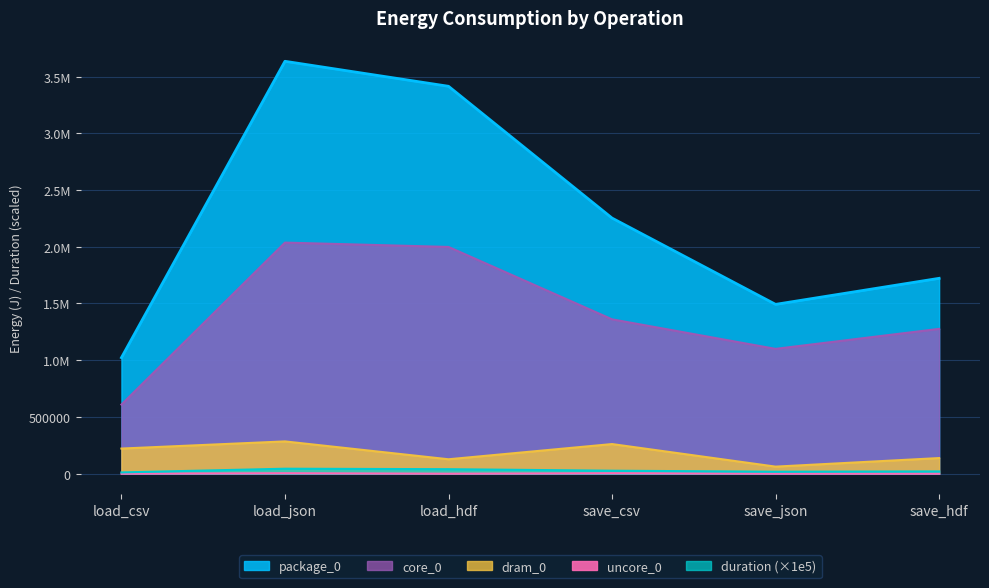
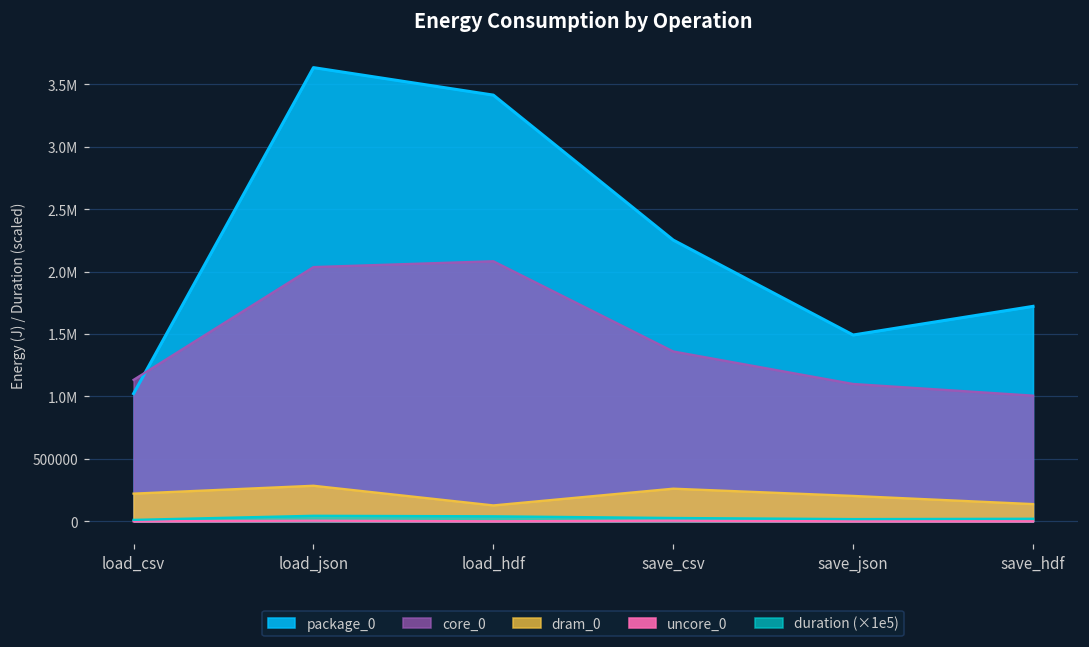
core_0, load_csv: 610000 -> 1130000
core_0, load_hdf: 2000000 -> 2080000
dram_0, save_json: 60000 -> 200000
core_0, save_hdf: 1280000 -> 1010000
